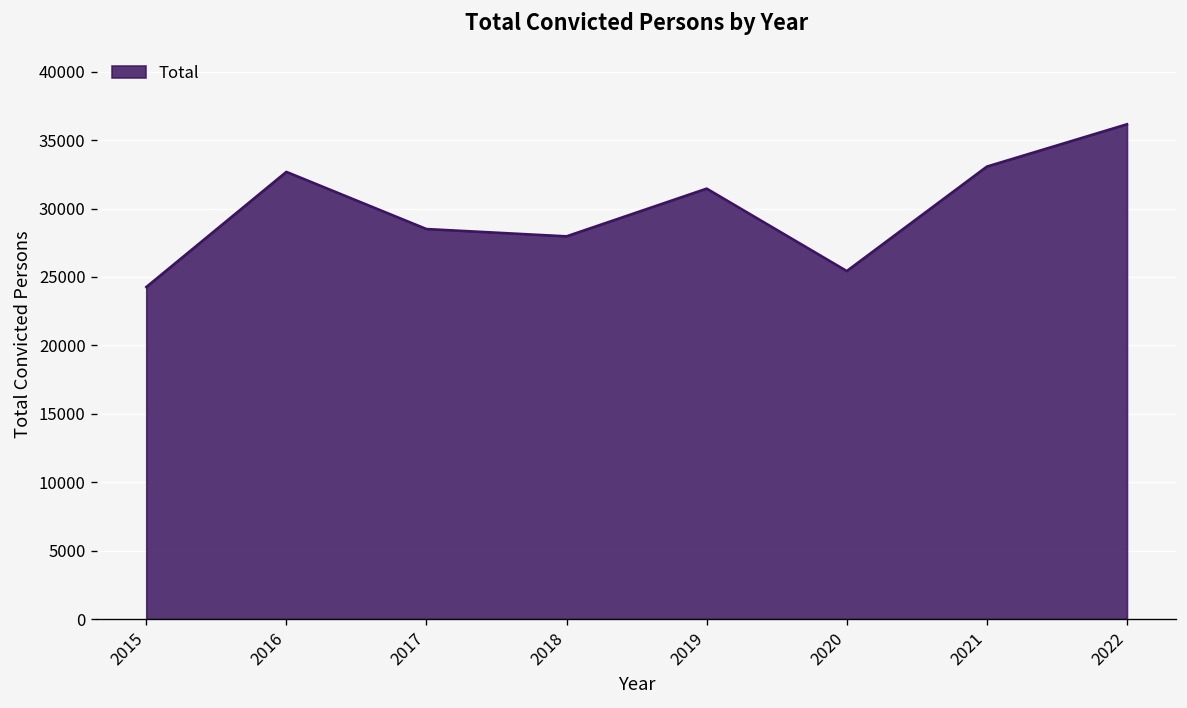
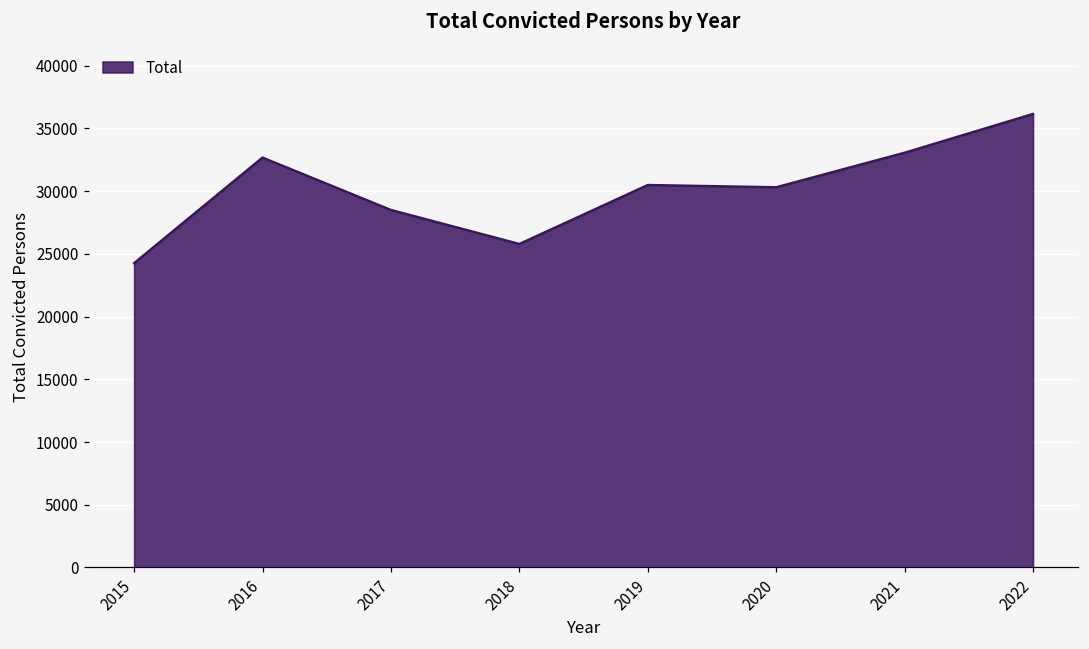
2018: 28000 -> 25800
2019: 31500 -> 30500
2020: 25400 -> 30300
